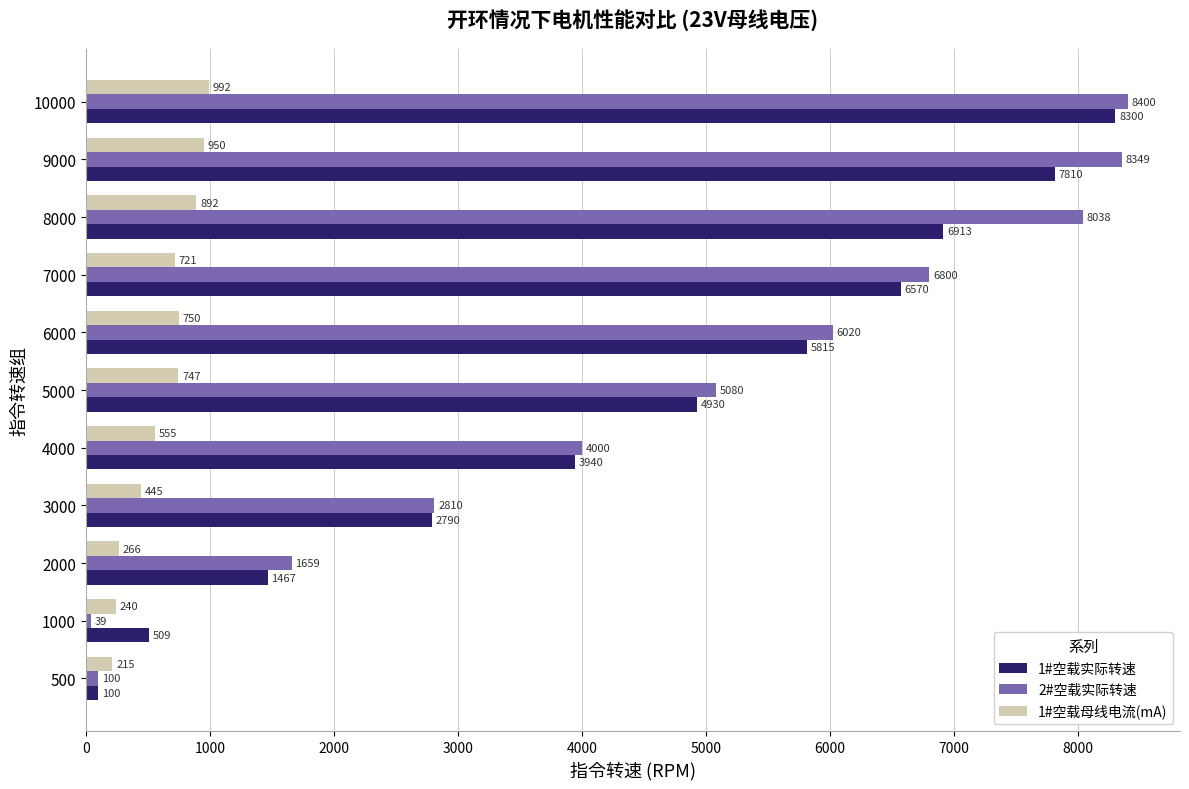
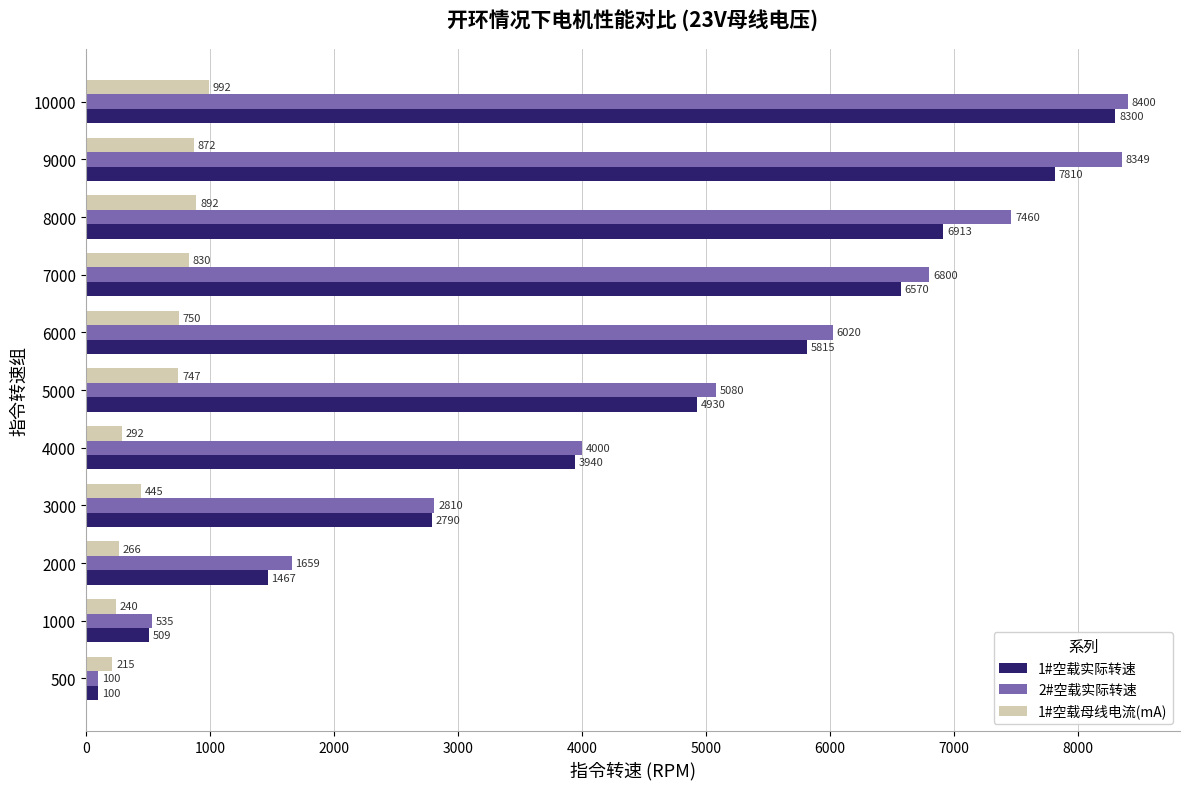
1#空载母线电流(mA), 9000: 950 -> 872
2#空载实际转速, 8000: 8038 -> 7460
1#空载母线电流(mA), 7000: 721 -> 830
1#空载母线电流(mA), 4000: 555 -> 292
2#空载实际转速, 1000: 39 -> 535
